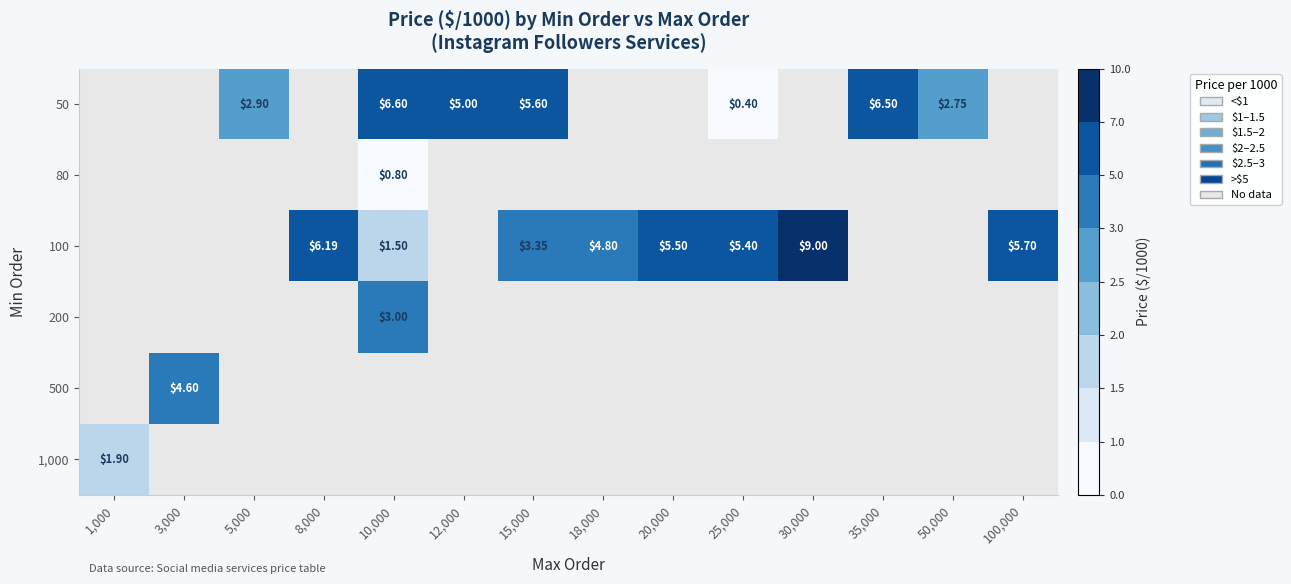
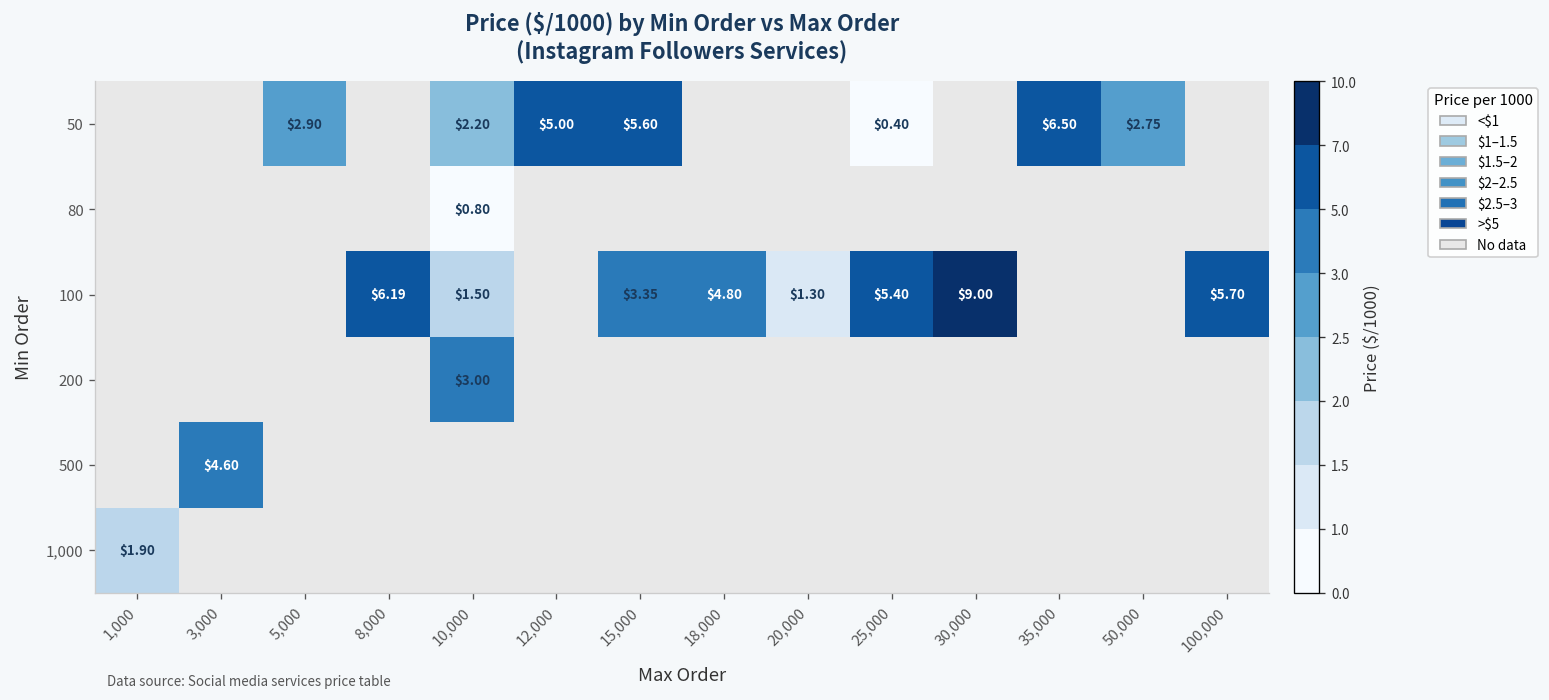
50, 10,000: $6.60 -> $2.20
100, 20,000: $5.50 -> $1.30
